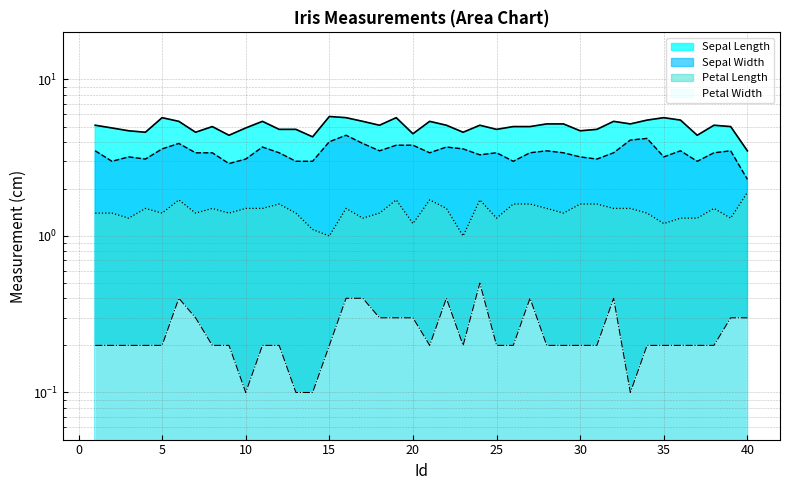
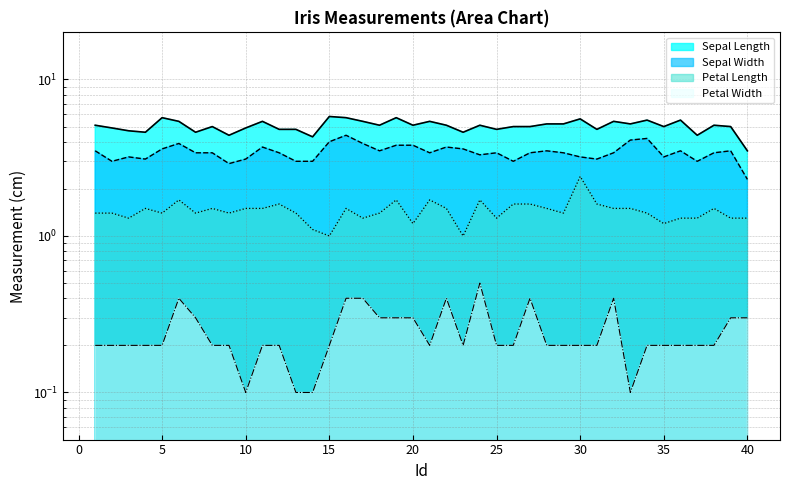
Sepal Length, 20: 4.5 -> 5.1
Sepal Length, 30: 4.7 -> 5.6
Petal Length, 30: 1.6 -> 2.4
Sepal Length, 35: 5.7 -> 5.0
Petal Length, 40: 1.9 -> 1.3
